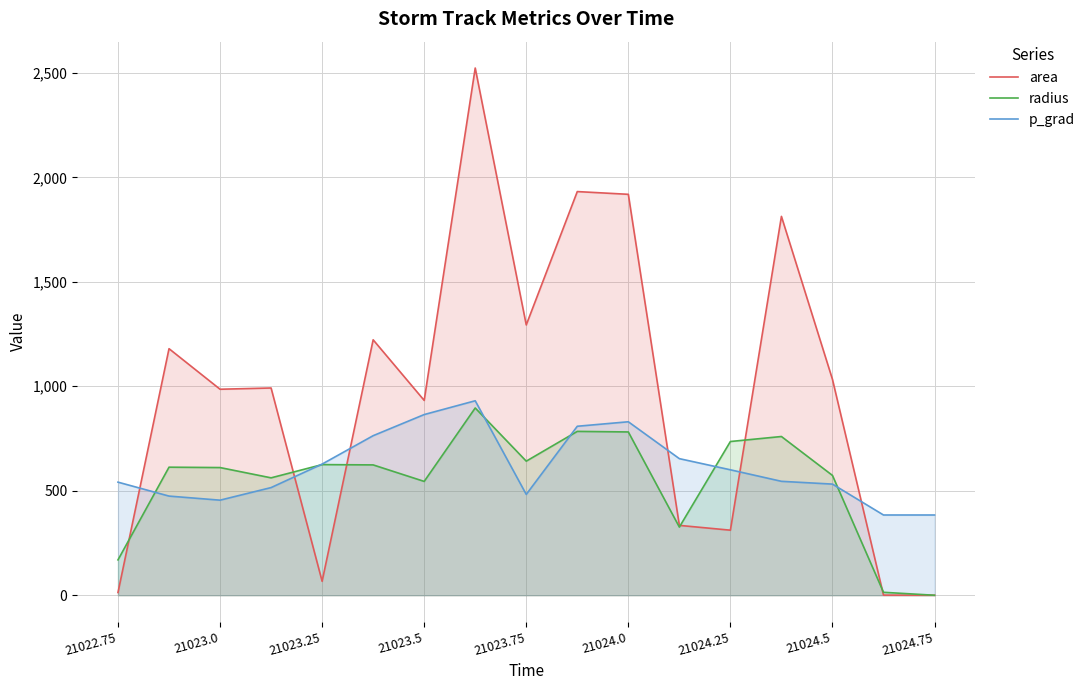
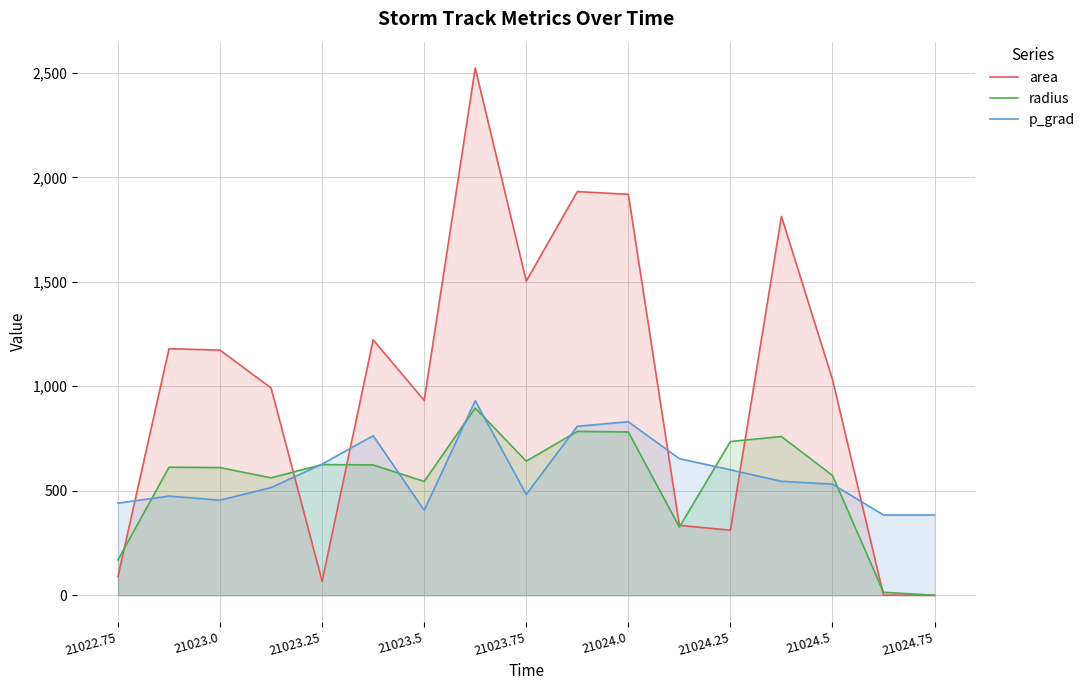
area, 21022.75: 10 -> 90
p_grad, 21022.75: 540 -> 440
area, 21023.0: 990 -> 1,170
p_grad, 21023.5: 860 -> 410
area, 21023.75: 1,290 -> 1,500
